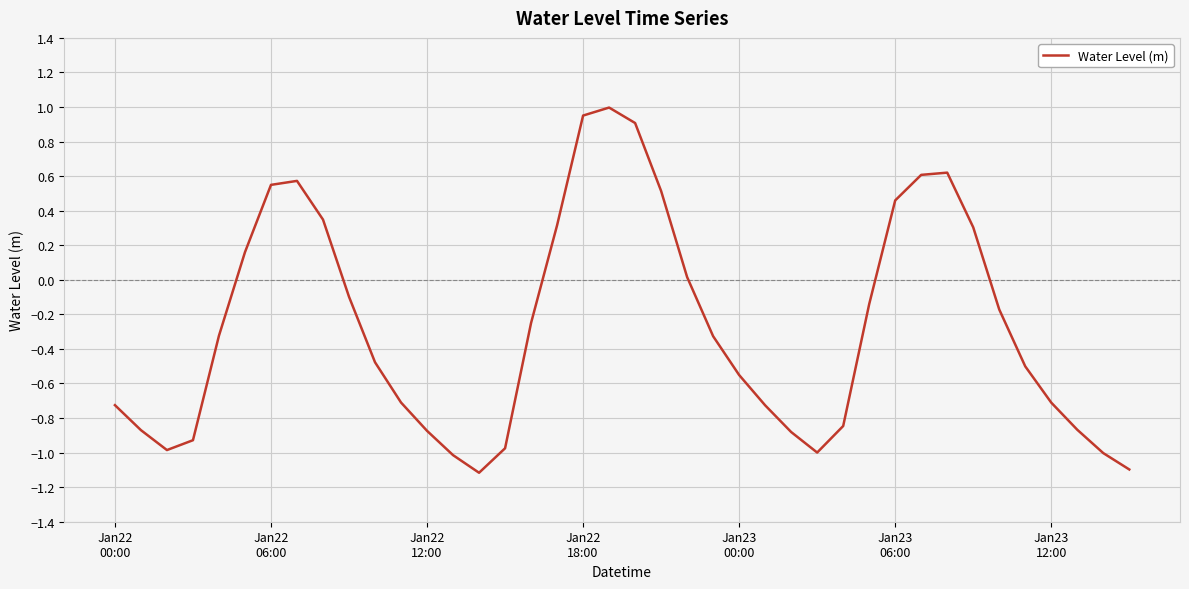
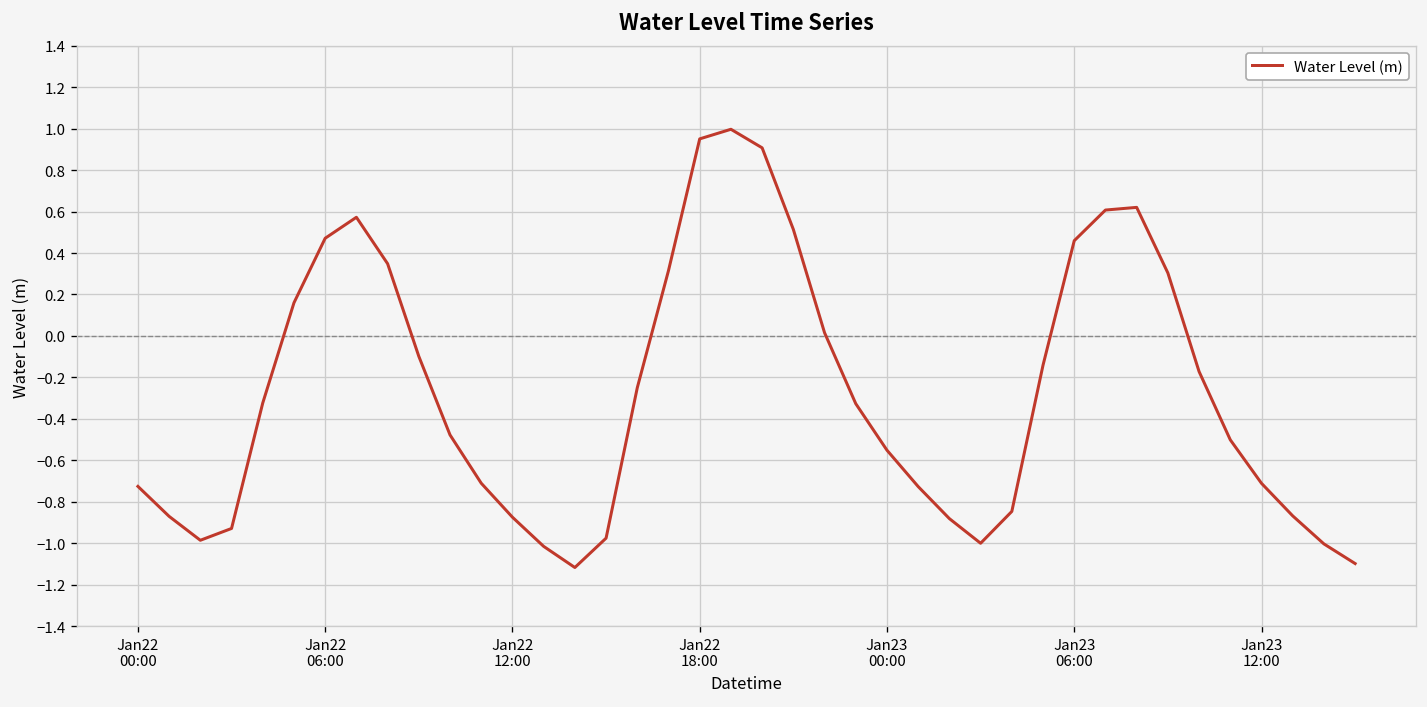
Jan22 06:00: 0.55 -> 0.47
